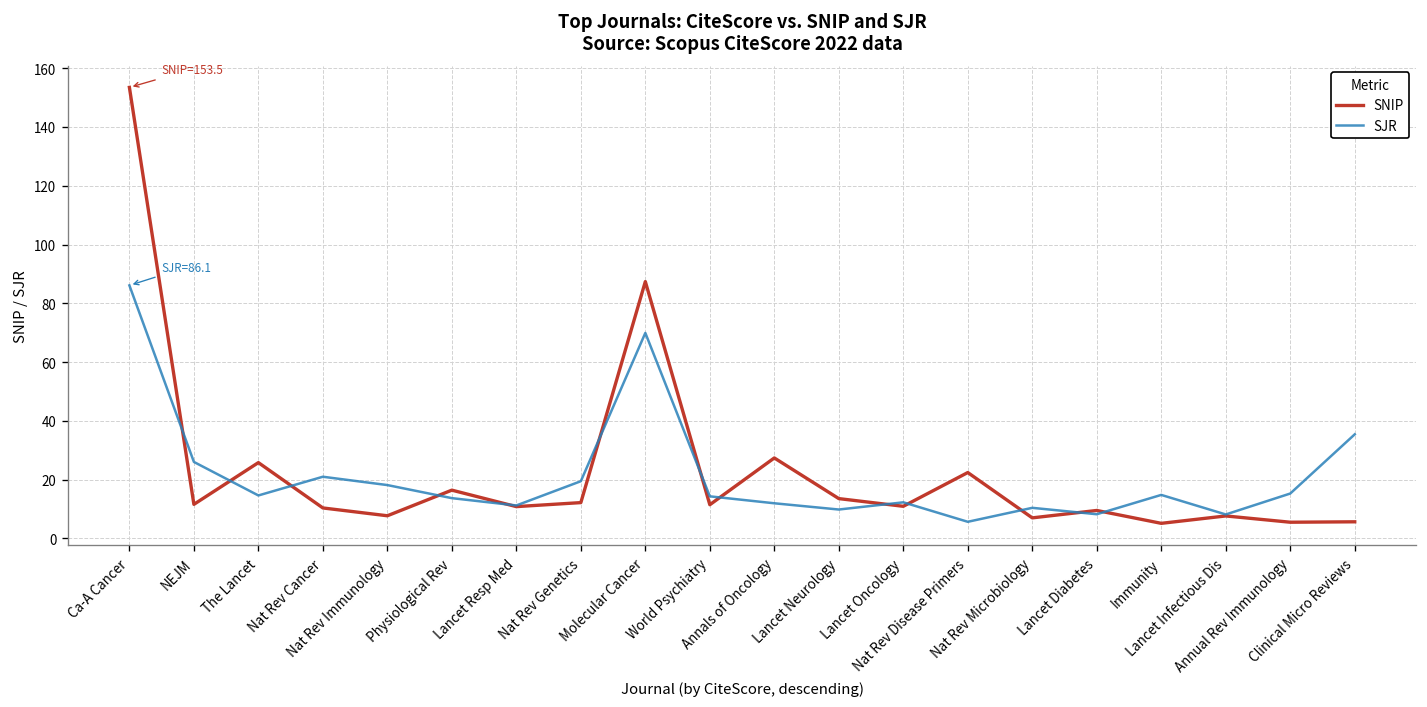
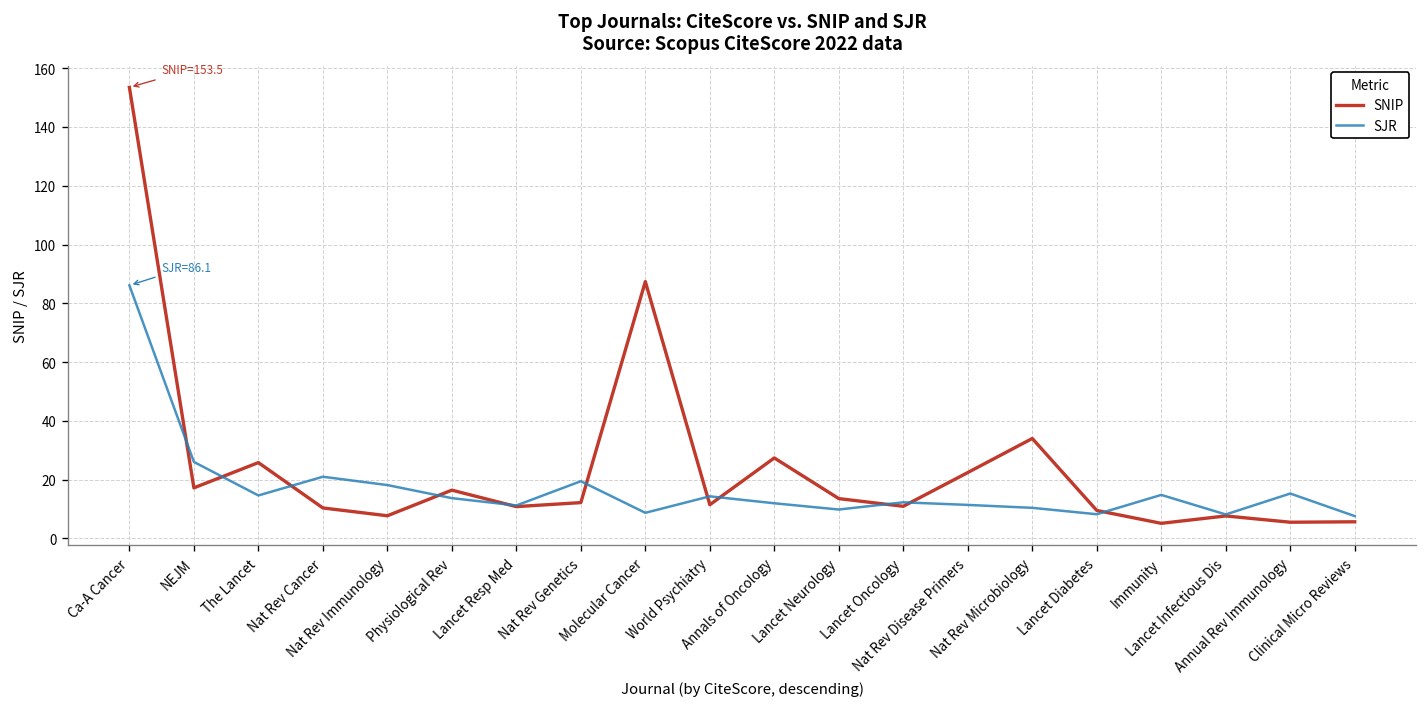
SNIP, NEJM: 12 -> 17
SJR, Molecular Cancer: 70 -> 9
SJR, Nat Rev Disease Primers: 6 -> 11
SNIP, Nat Rev Microbiology: 7 -> 34
SJR, Clinical Micro Reviews: 35 -> 8
